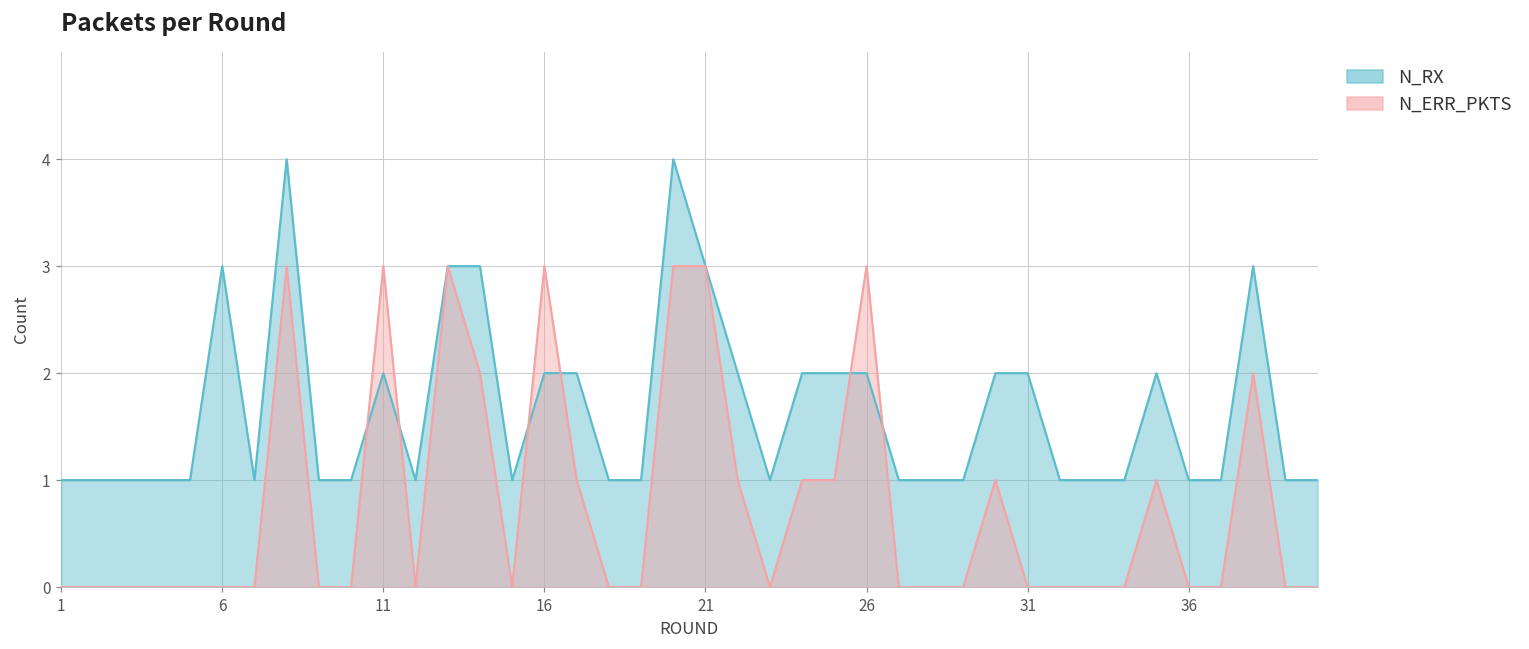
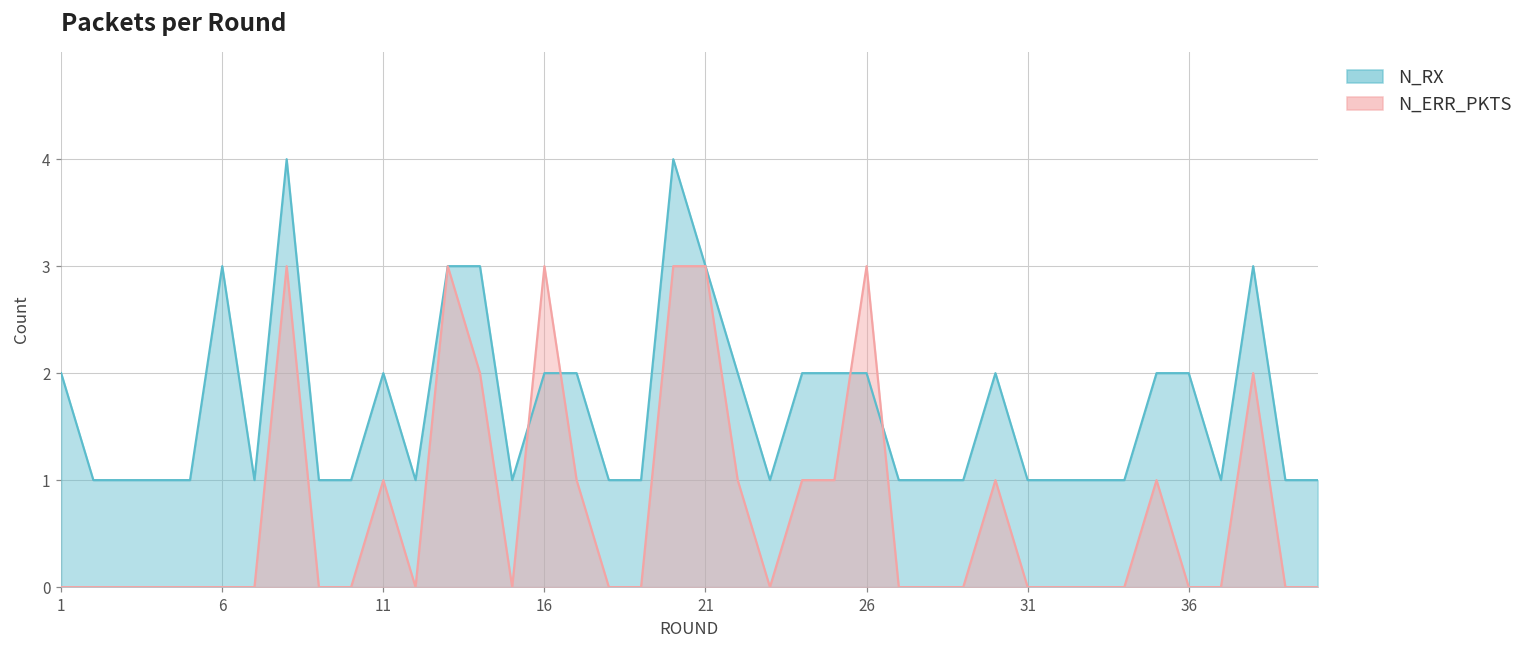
N_RX, 1: 1 -> 2
N_ERR_PKTS, 11: 3 -> 1
N_RX, 31: 2 -> 1
N_RX, 36: 1 -> 2
